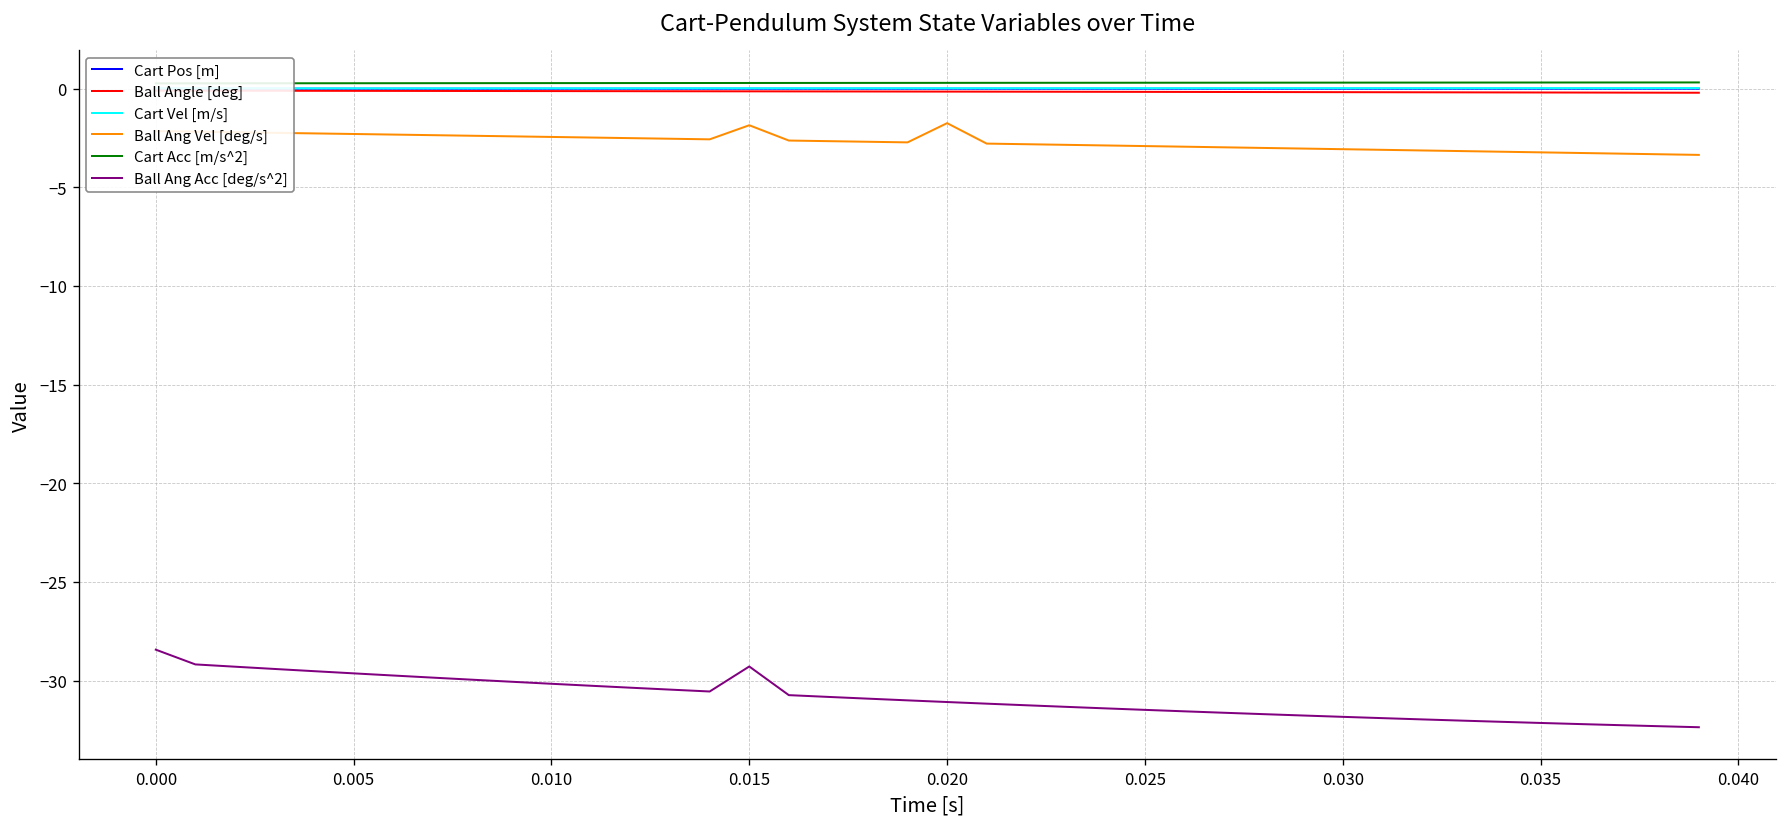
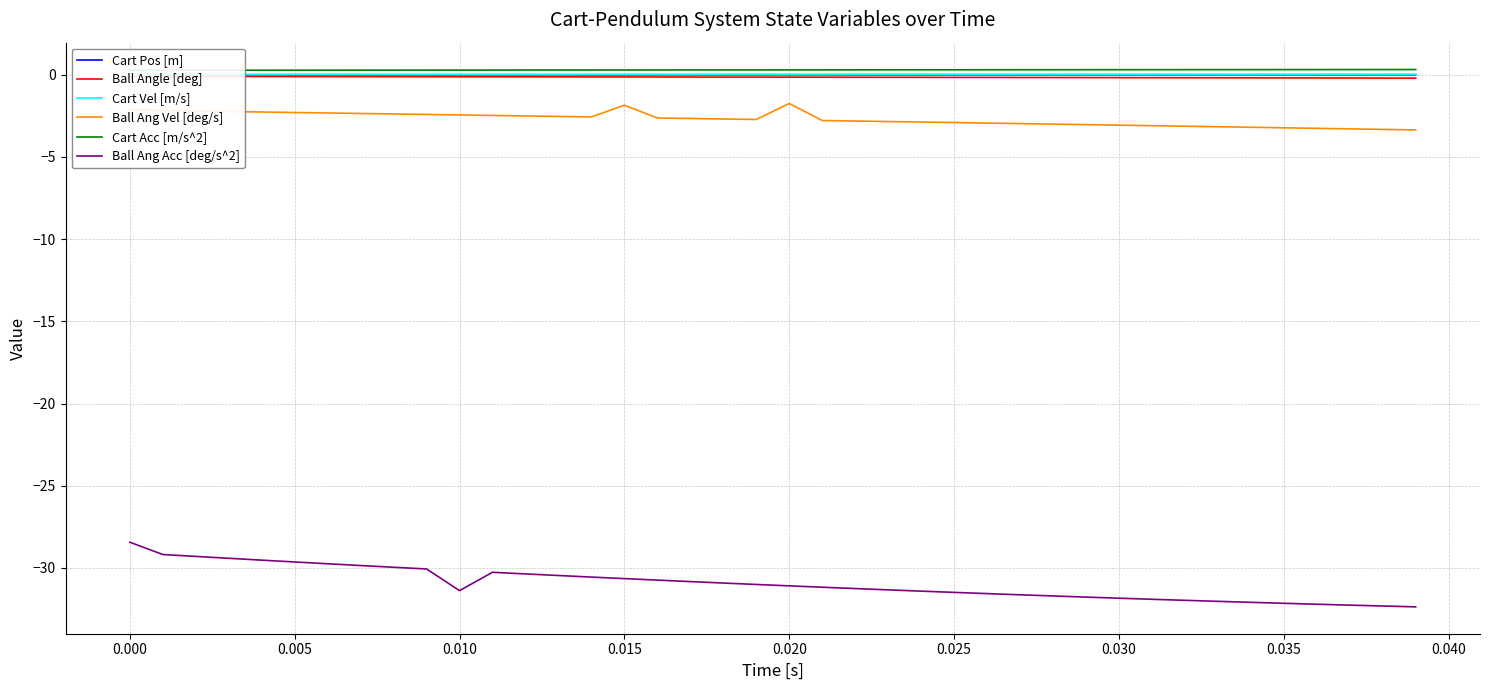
Ball Ang Acc [deg/s^2], 0.010: -30.2 -> -31.4
Ball Ang Acc [deg/s^2], 0.015: -29.3 -> -30.6
